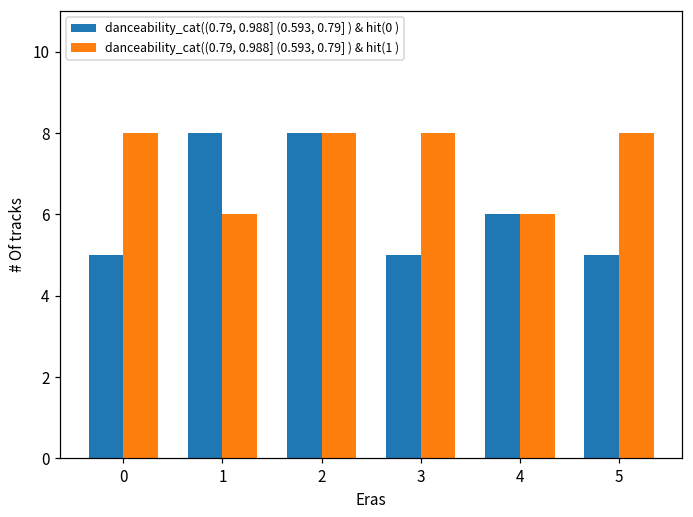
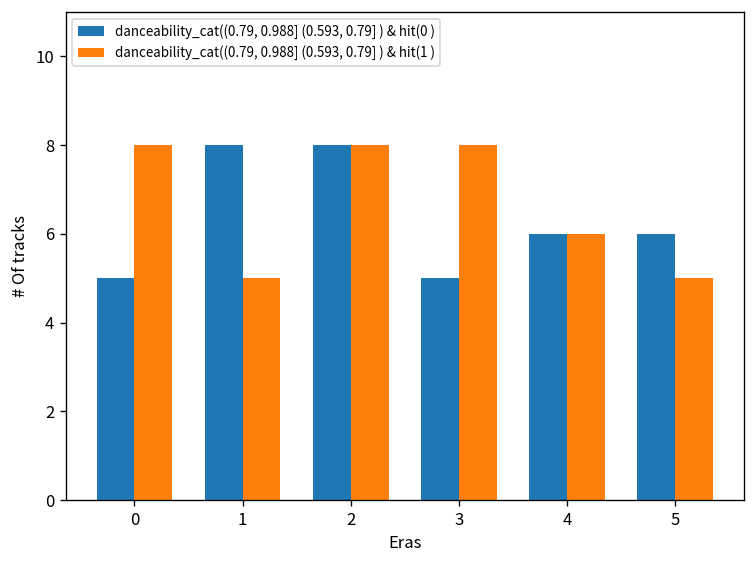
danceability_cat((0.79, 0.988] (0.593, 0.79] ) & hit(1 ), 1: 6 -> 5
danceability_cat((0.79, 0.988] (0.593, 0.79] ) & hit(0 ), 5: 5 -> 6
danceability_cat((0.79, 0.988] (0.593, 0.79] ) & hit(1 ), 5: 8 -> 5
